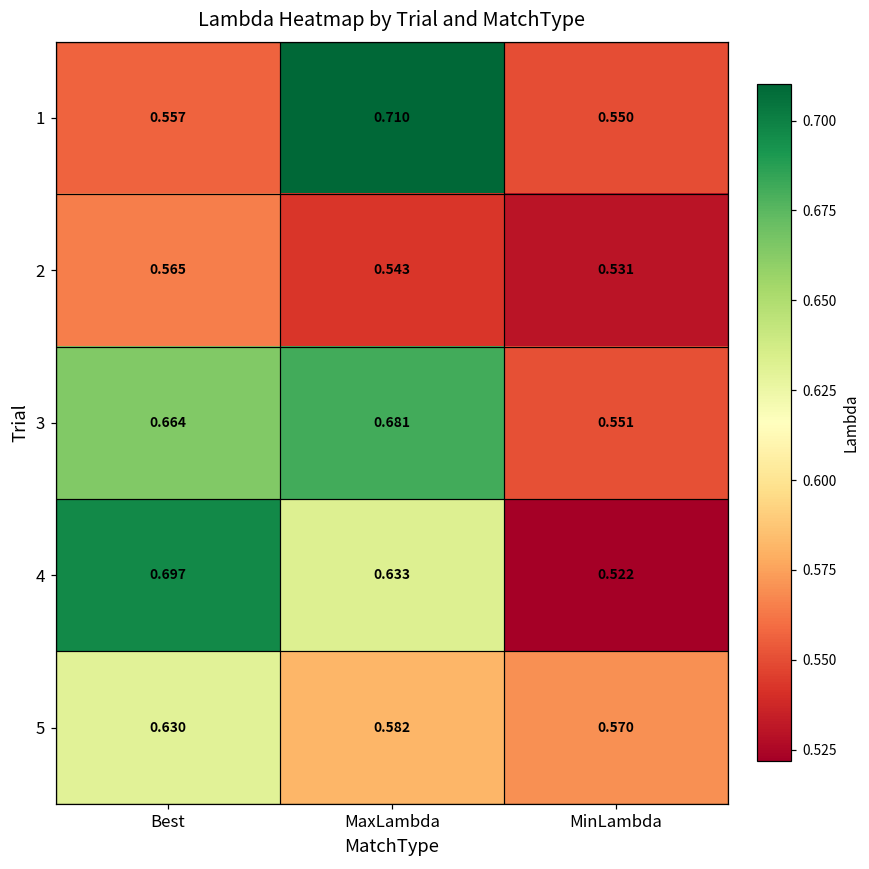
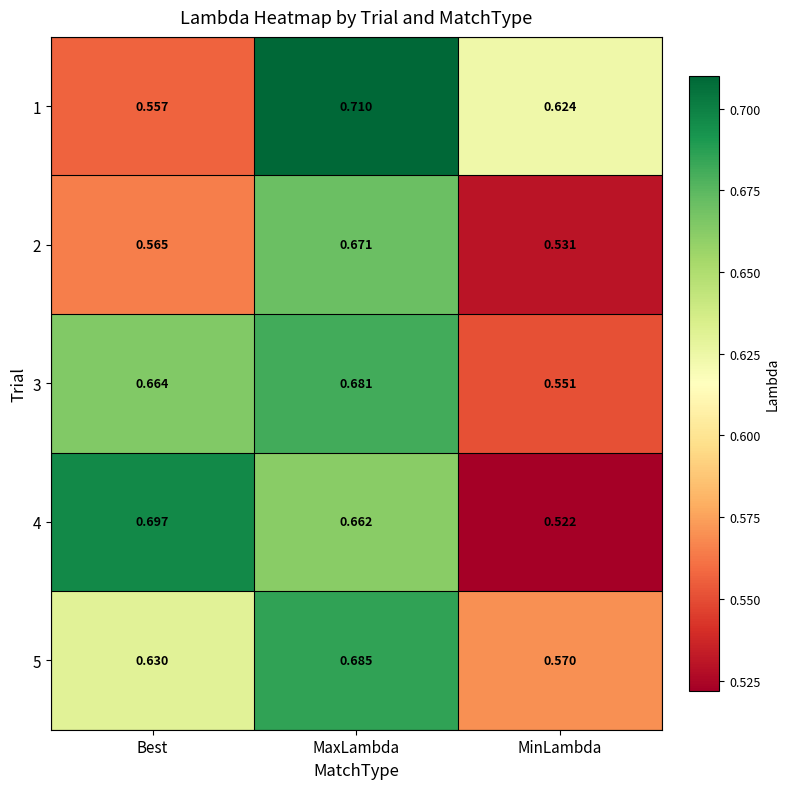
1, MinLambda: 0.550 -> 0.624
2, MaxLambda: 0.543 -> 0.671
4, MaxLambda: 0.633 -> 0.662
5, MaxLambda: 0.582 -> 0.685
